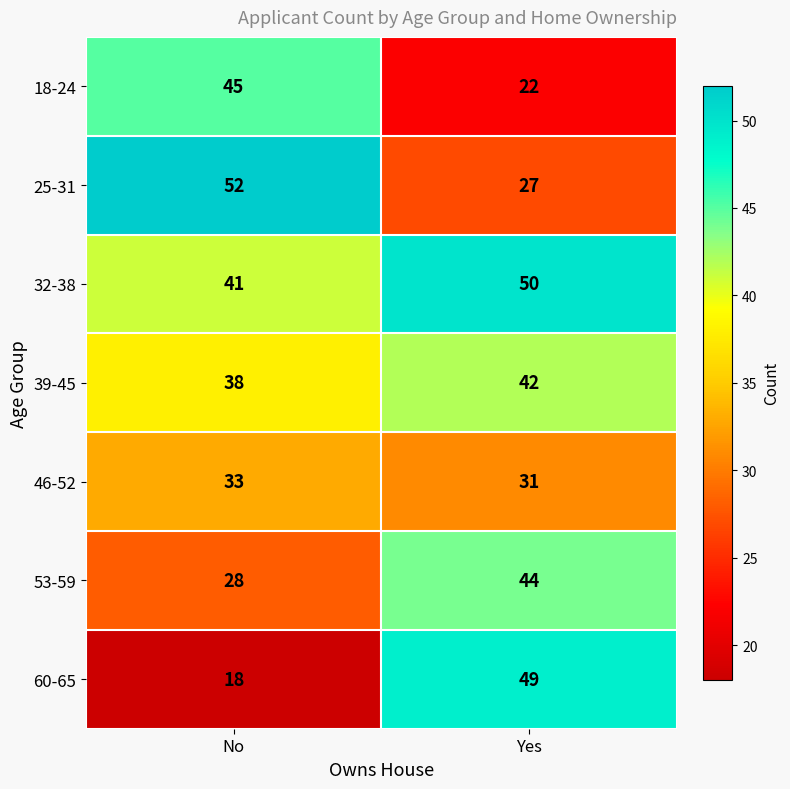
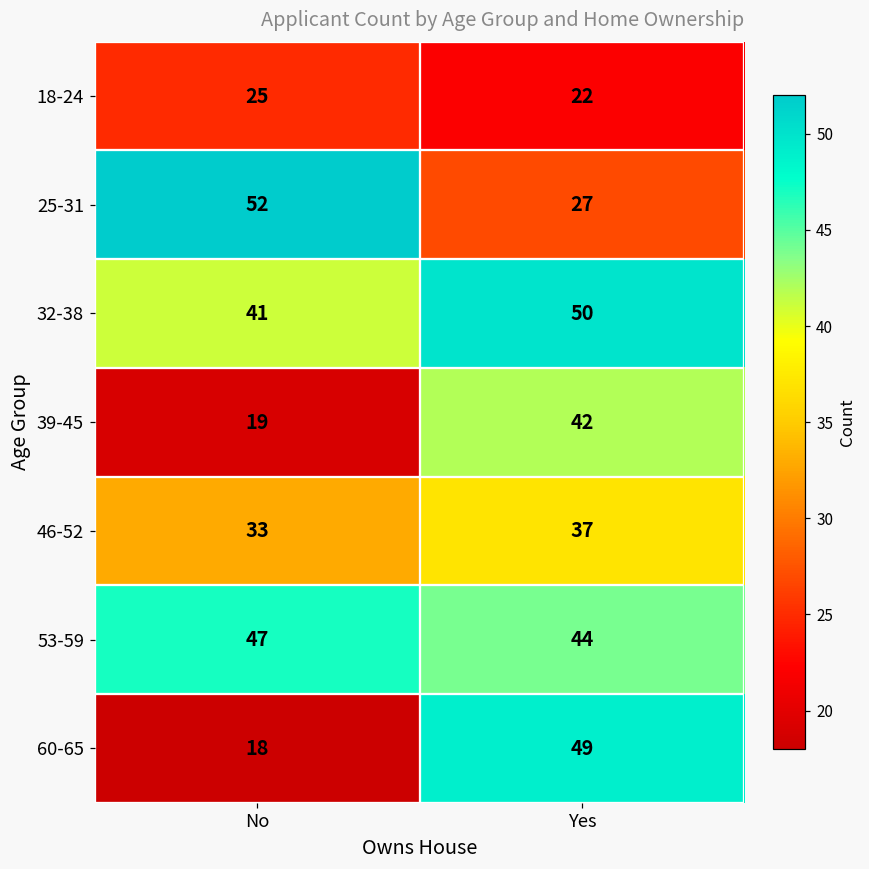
18-24, No: 45 -> 25
39-45, No: 38 -> 19
46-52, Yes: 31 -> 37
53-59, No: 28 -> 47
